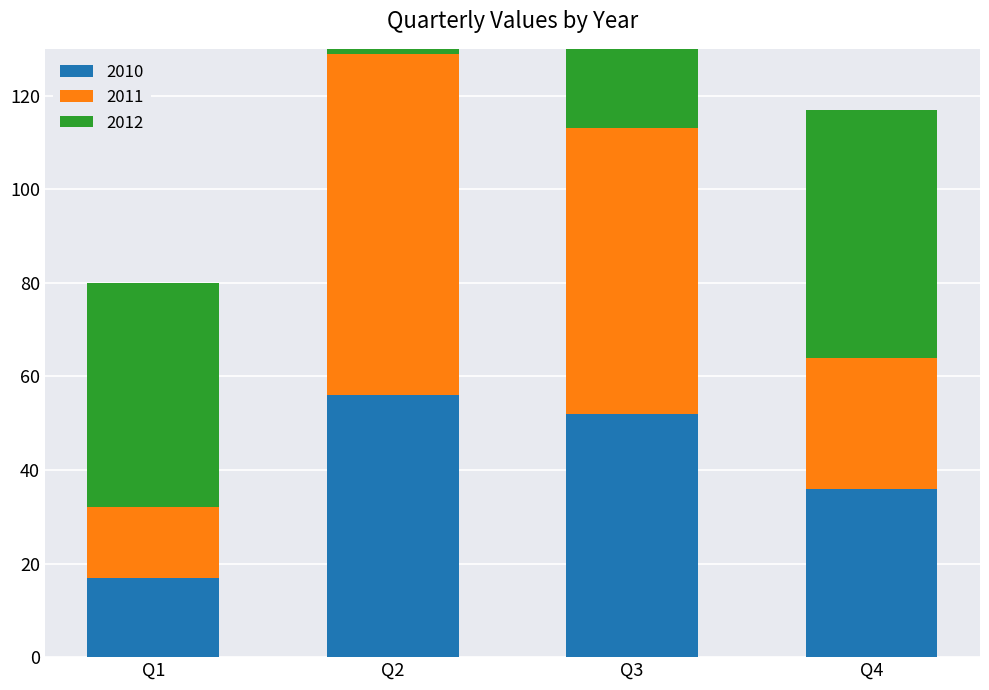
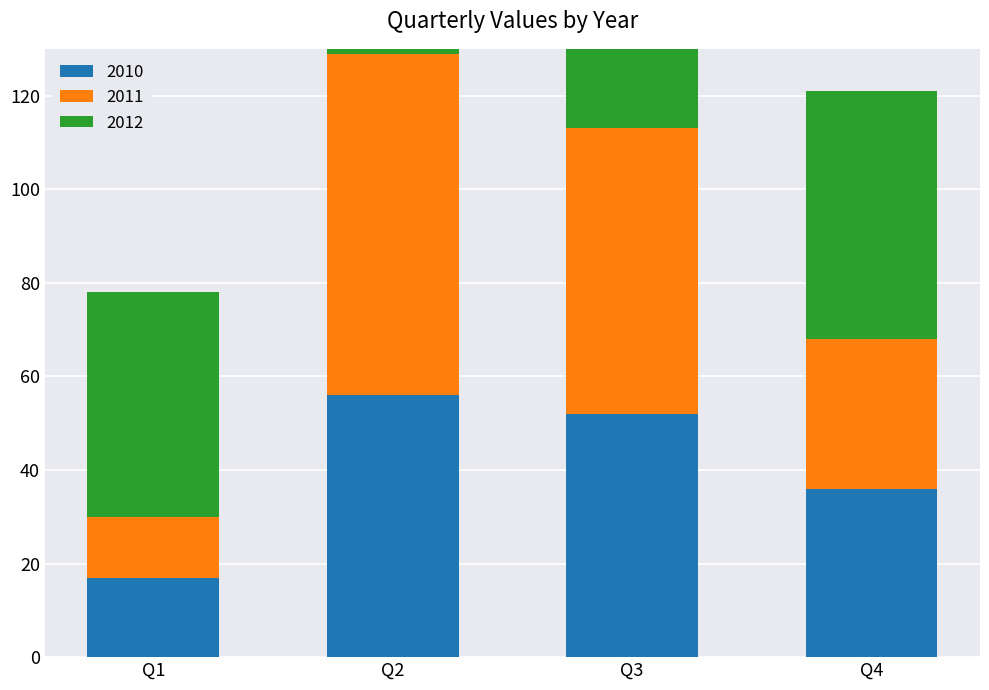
2011, Q1: 15 -> 13
2011, Q4: 28 -> 32
